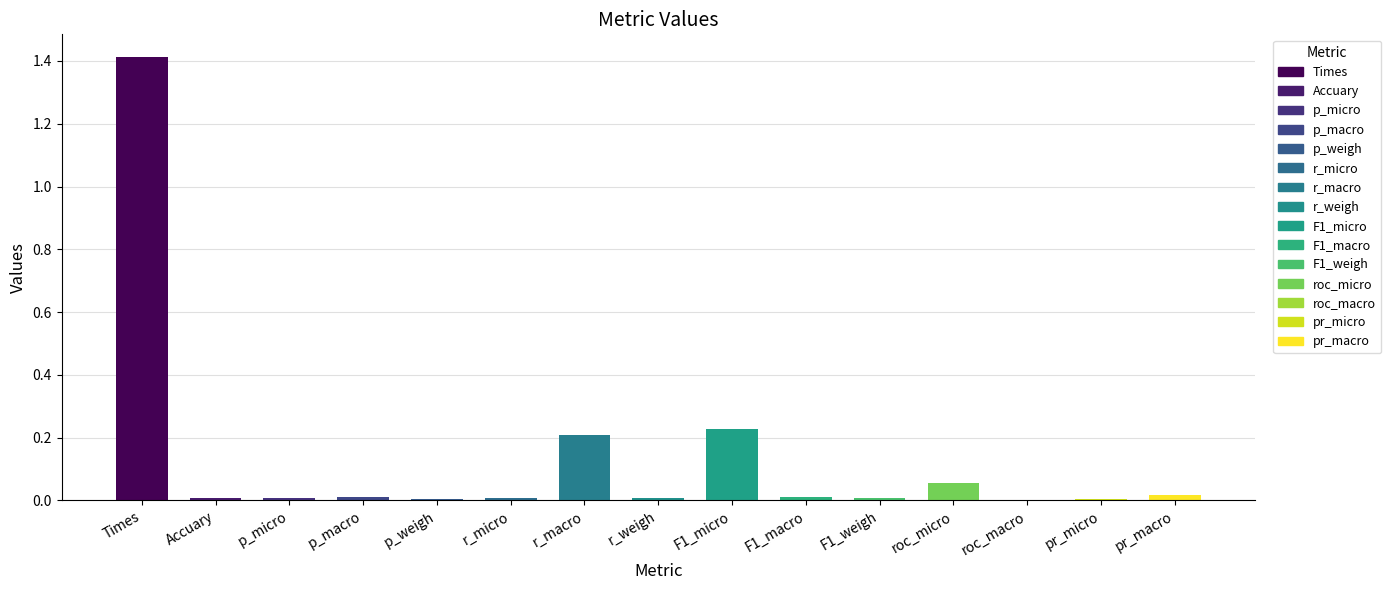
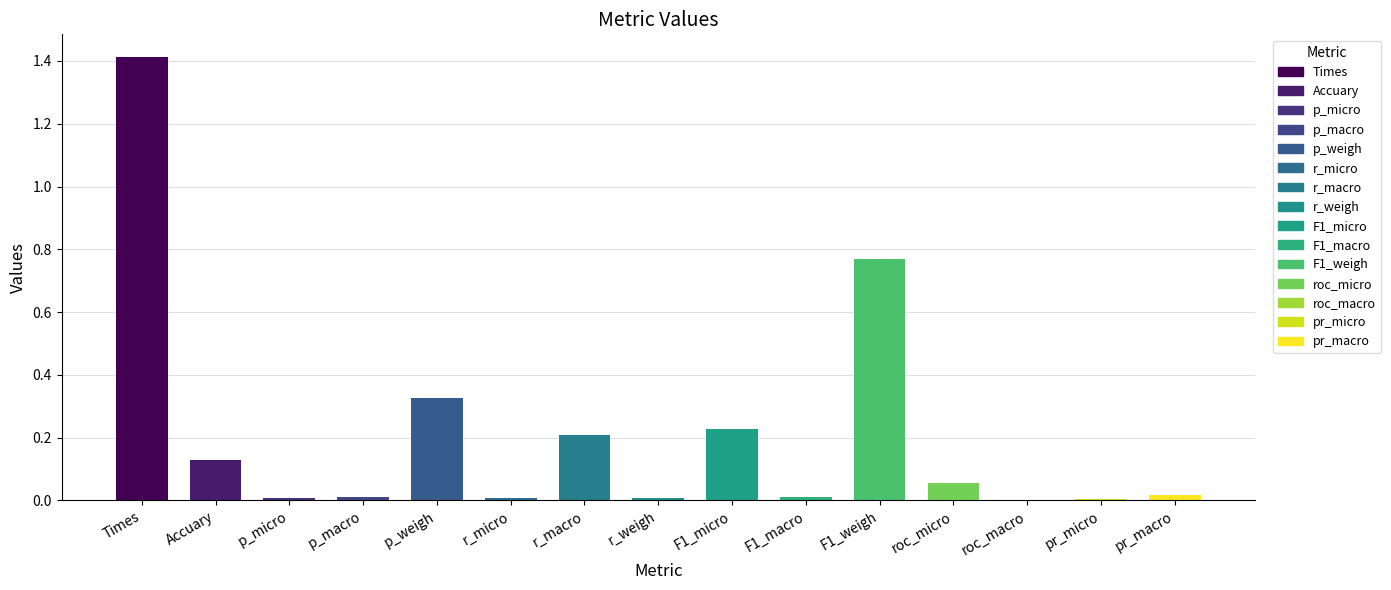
Accuary: 0.01 -> 0.13
p_weigh: 0.01 -> 0.33
F1_weigh: 0.01 -> 0.77
